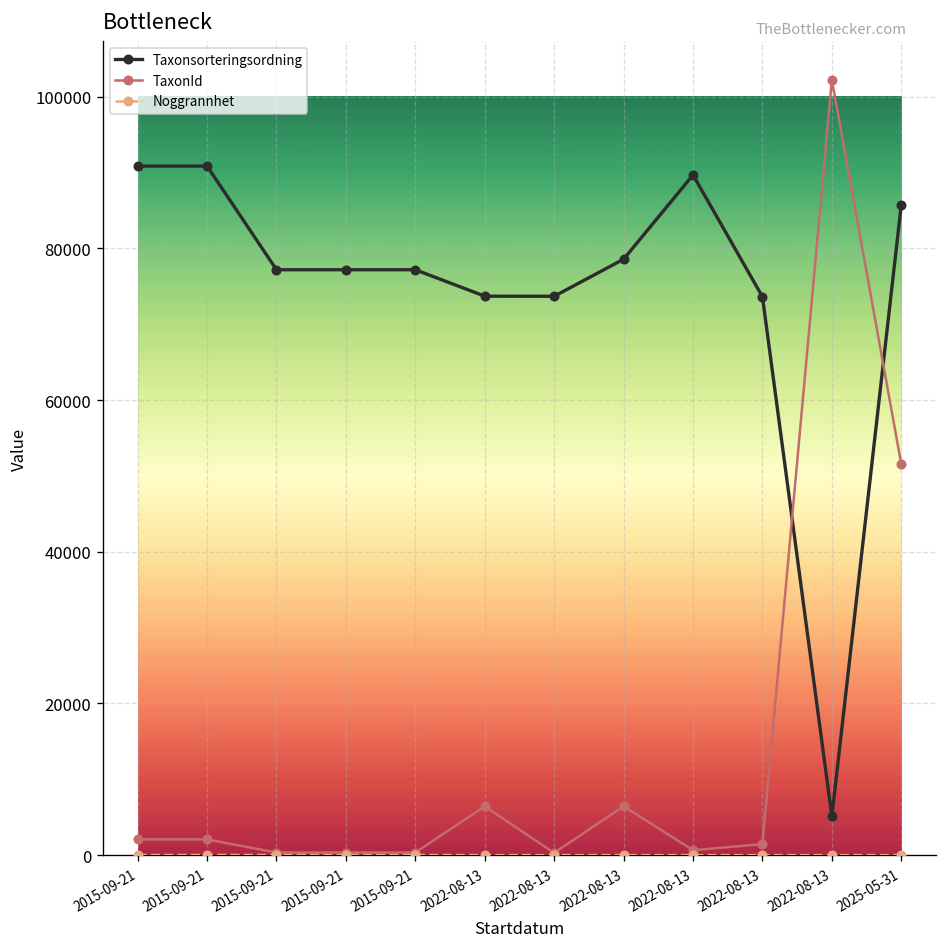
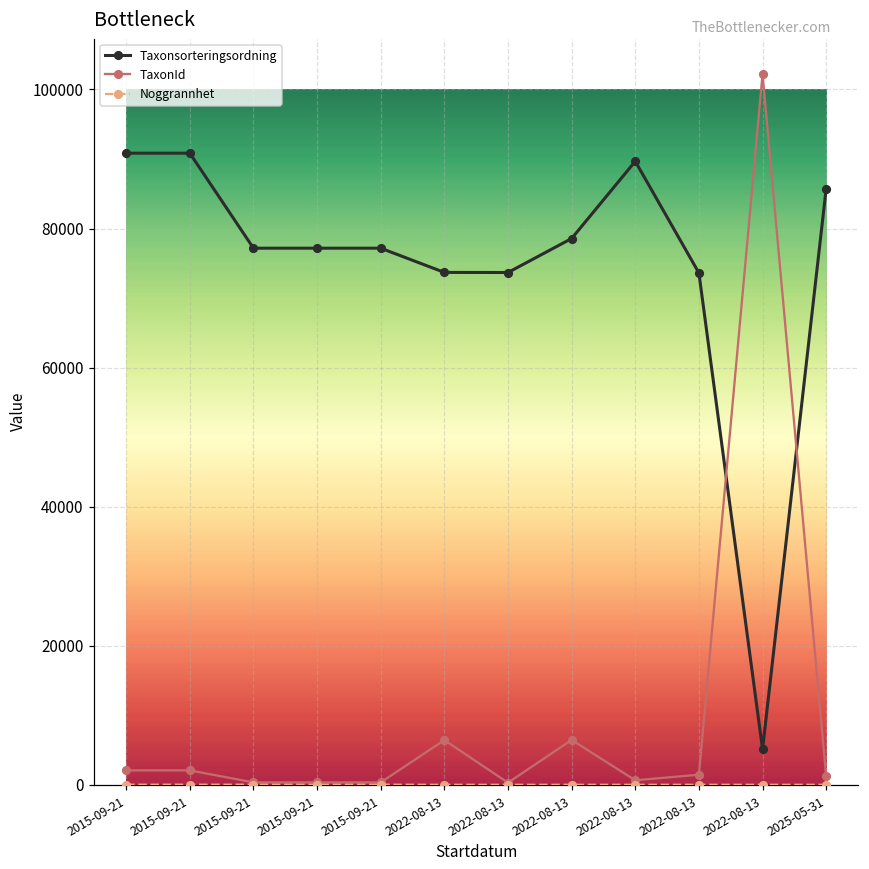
TaxonId, 2025-05-31: 52000 -> 1000
